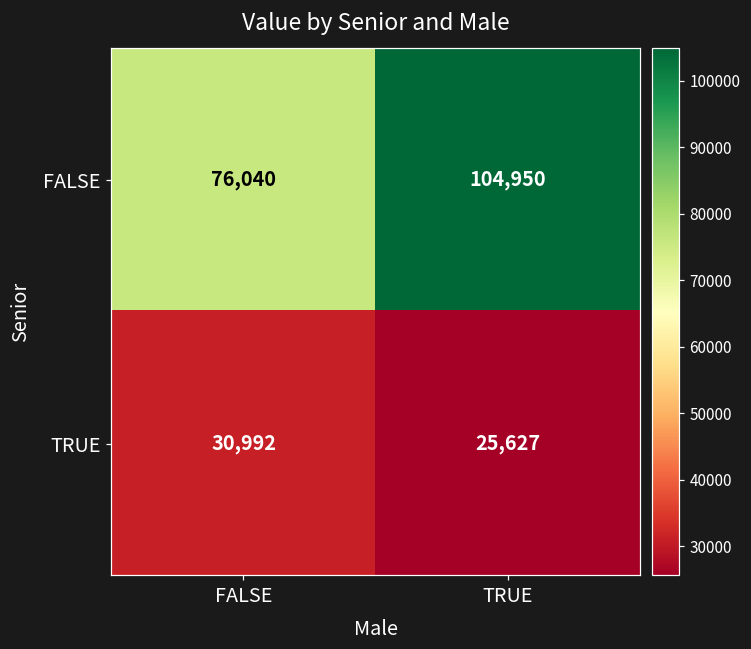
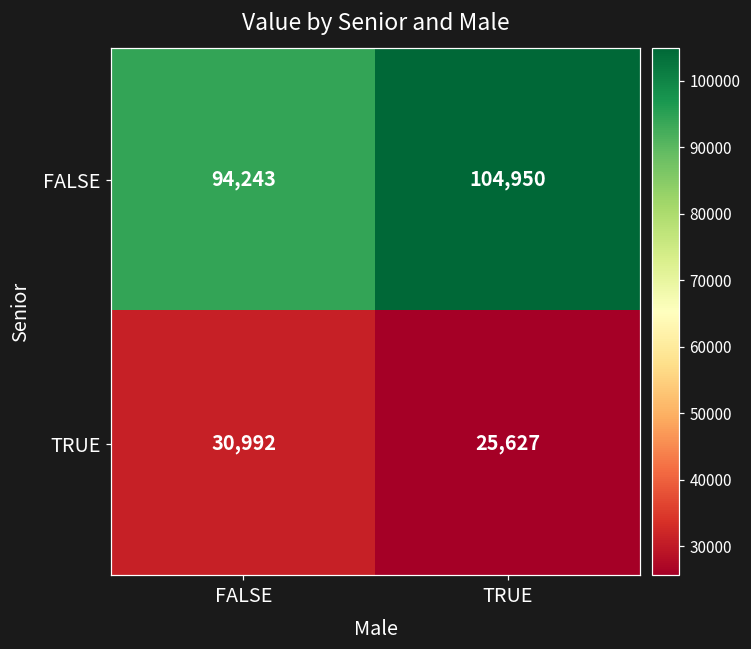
FALSE, FALSE: 76,040 -> 94,243
